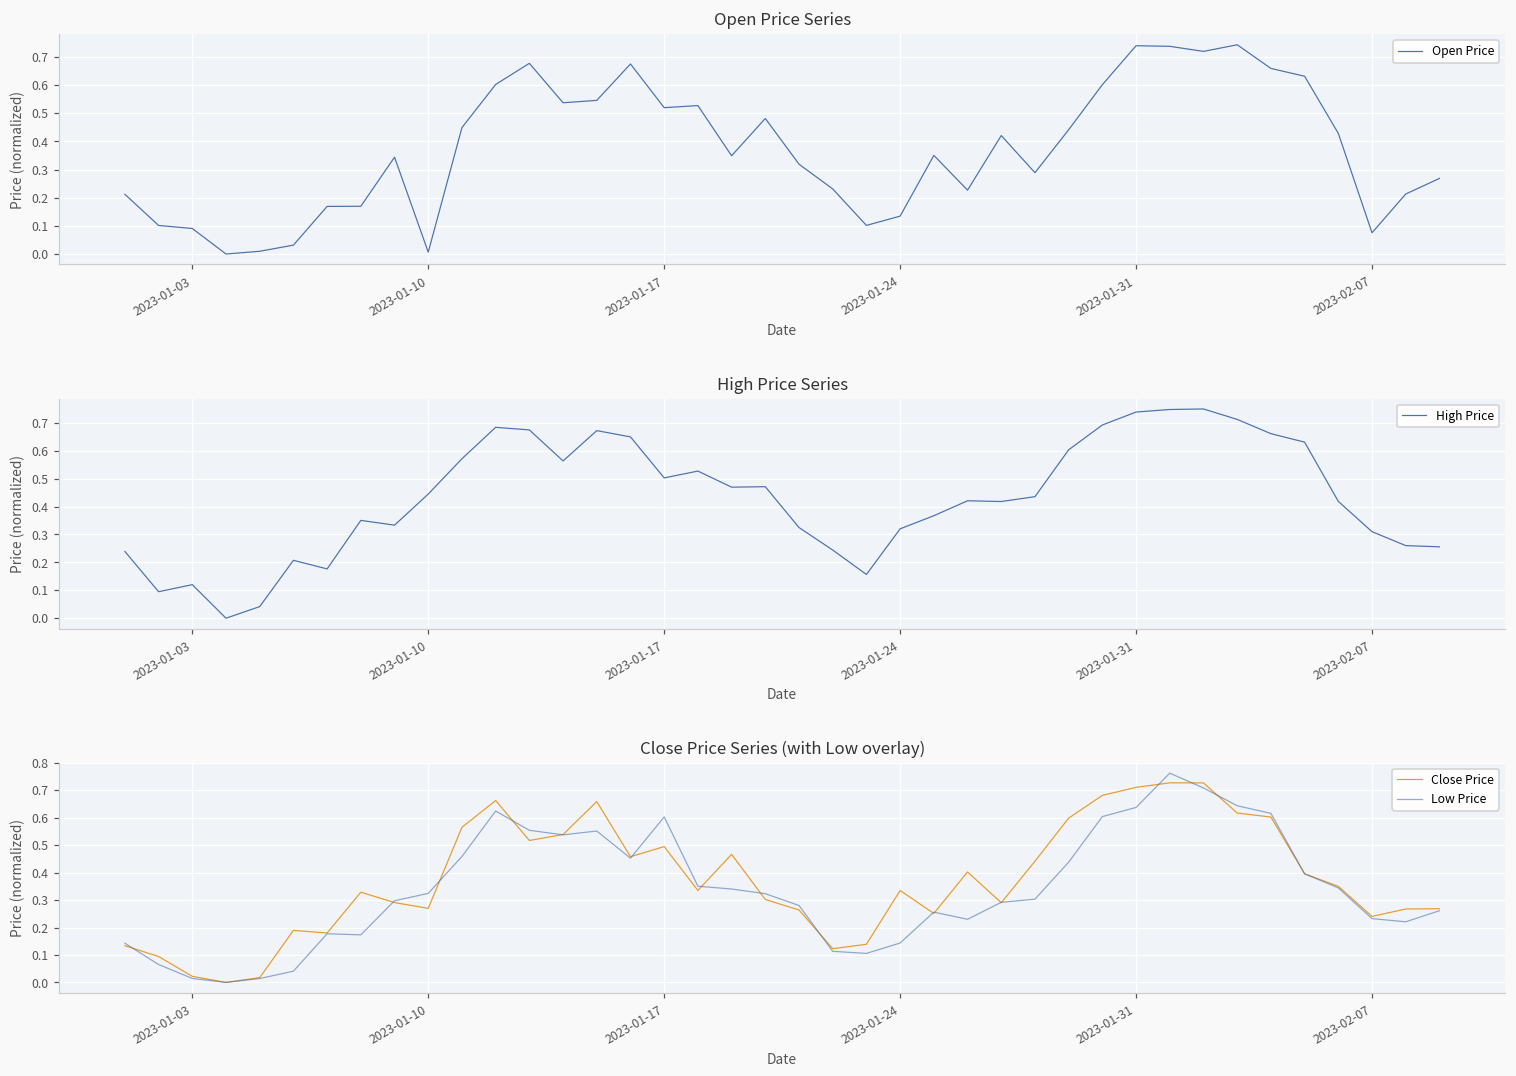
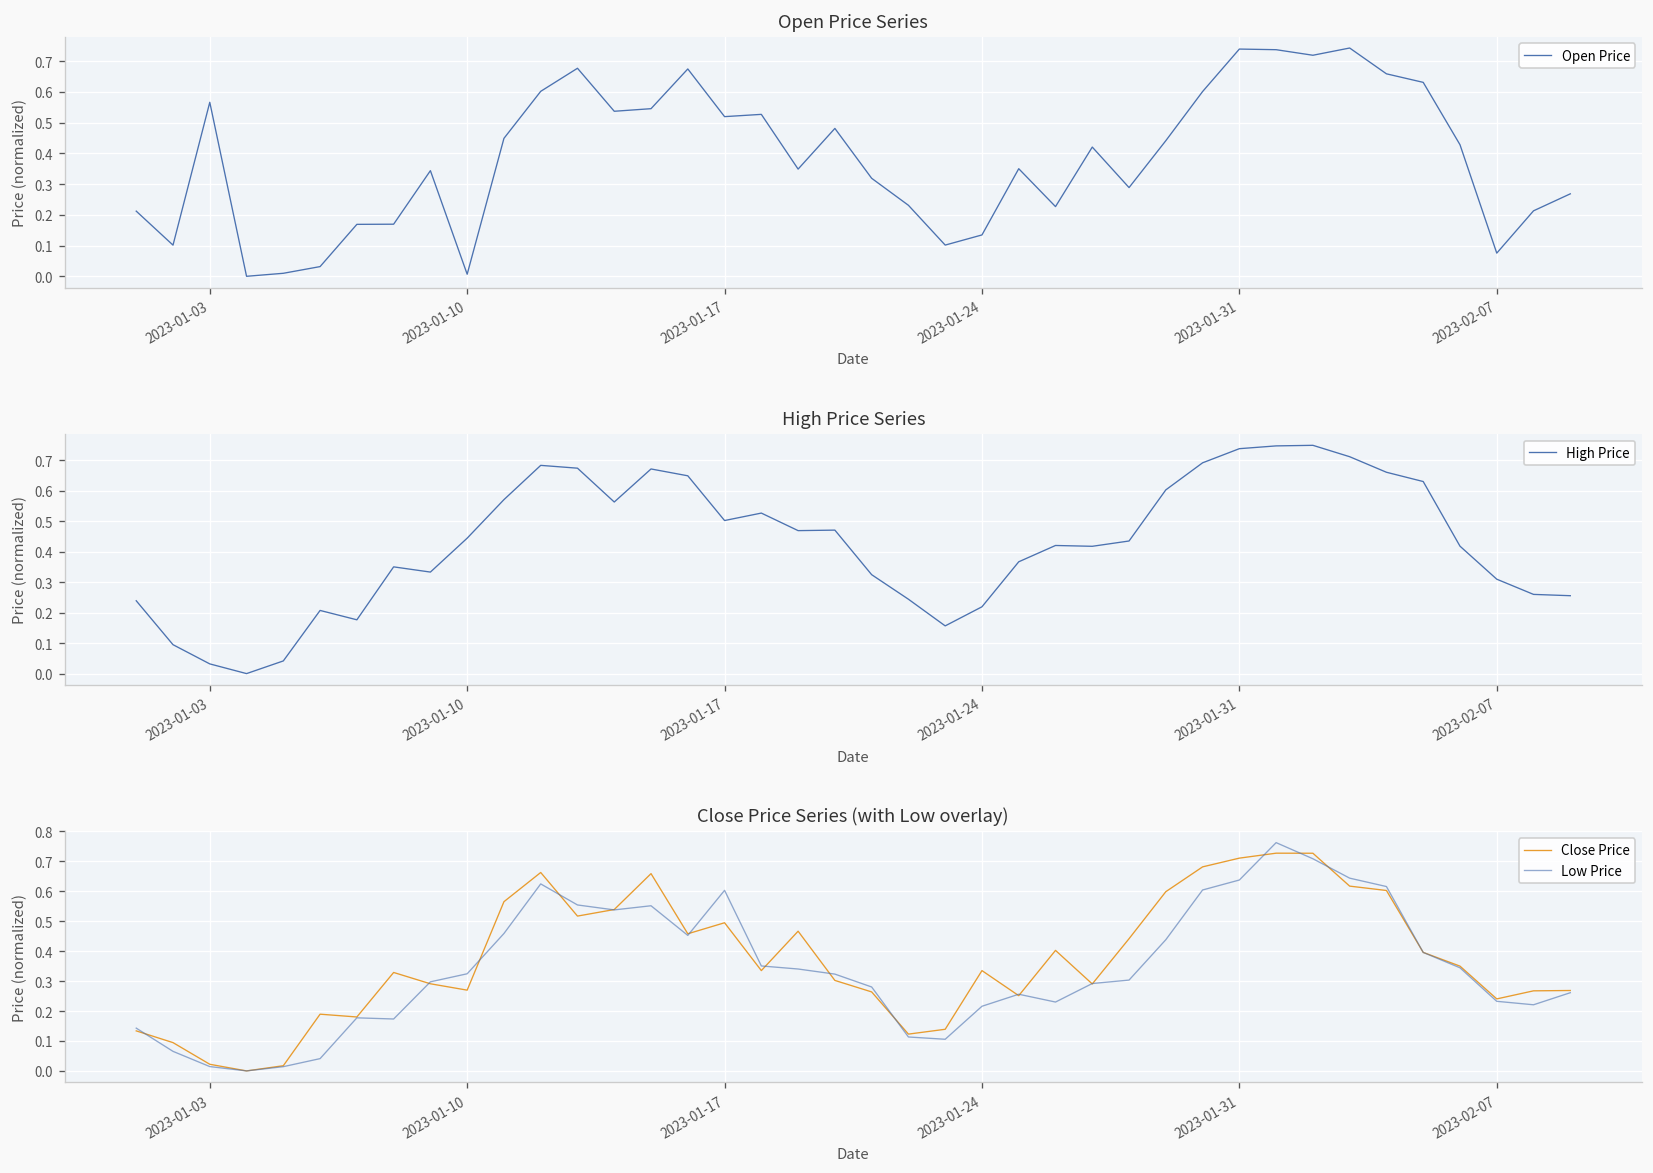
Open Price Series, 2023-01-03: 0.09 -> 0.57
High Price Series, 2023-01-03: 0.12 -> 0.03
High Price Series, 2023-01-24: 0.32 -> 0.22
Close Price Series (with Low overlay), Low Price, 2023-01-24: 0.14 -> 0.22
